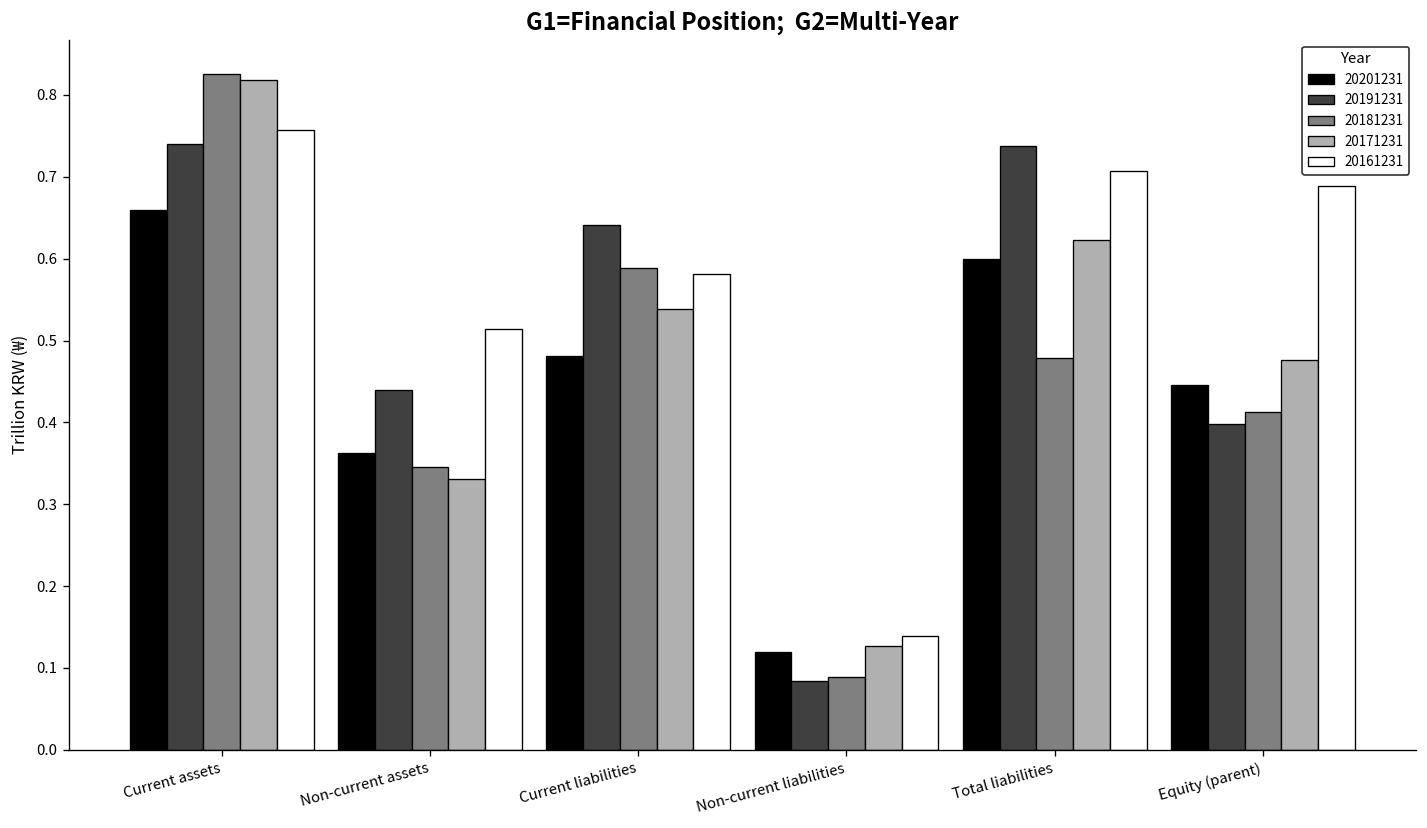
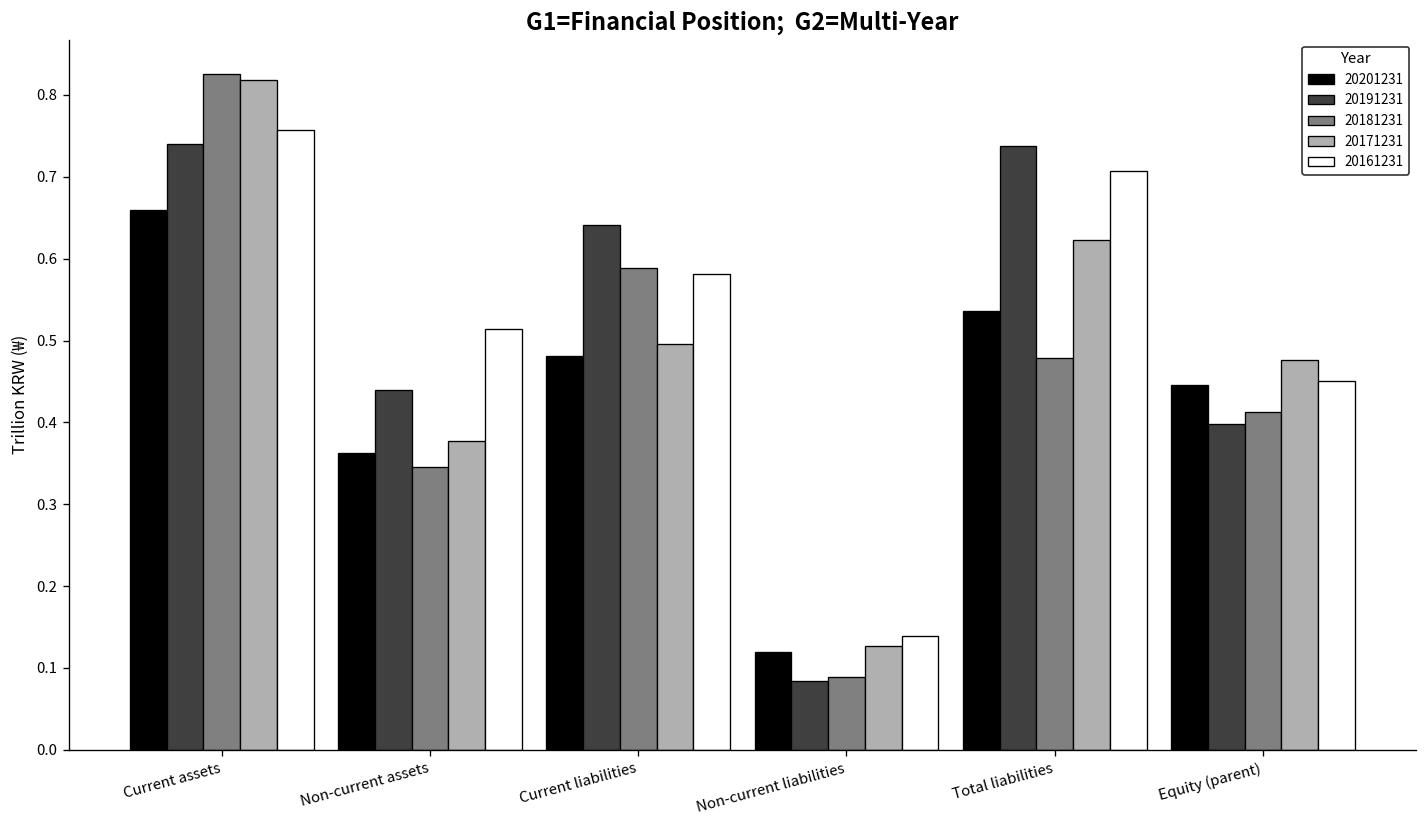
20171231, Non-current assets: 0.33 -> 0.38
20171231, Current liabilities: 0.54 -> 0.50
20201231, Total liabilities: 0.60 -> 0.54
20161231, Equity (parent): 0.69 -> 0.45
